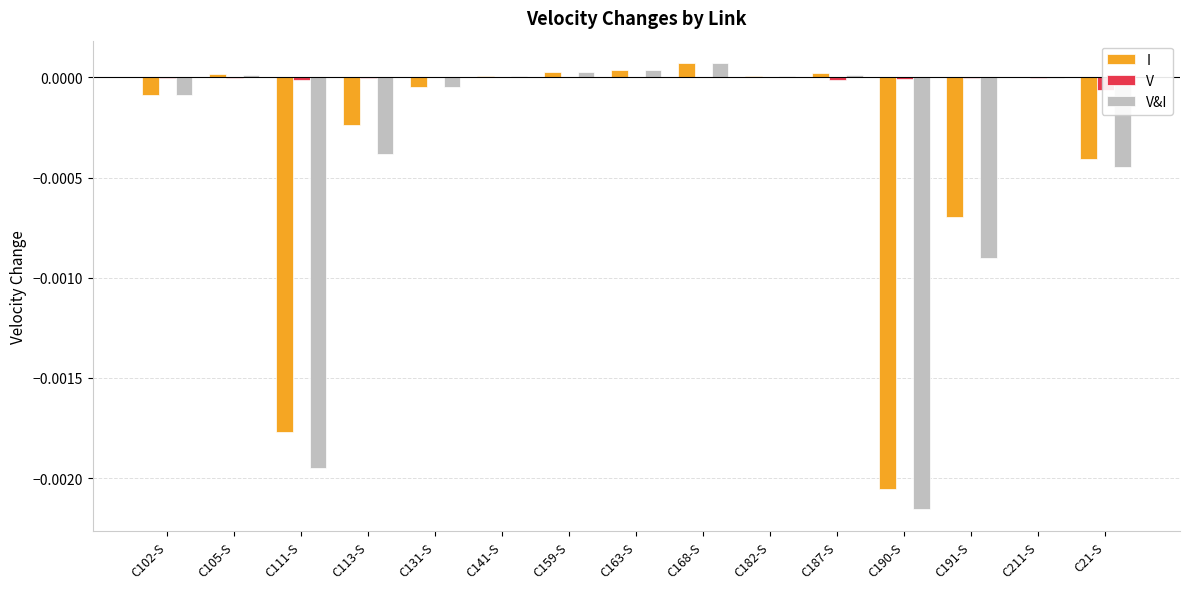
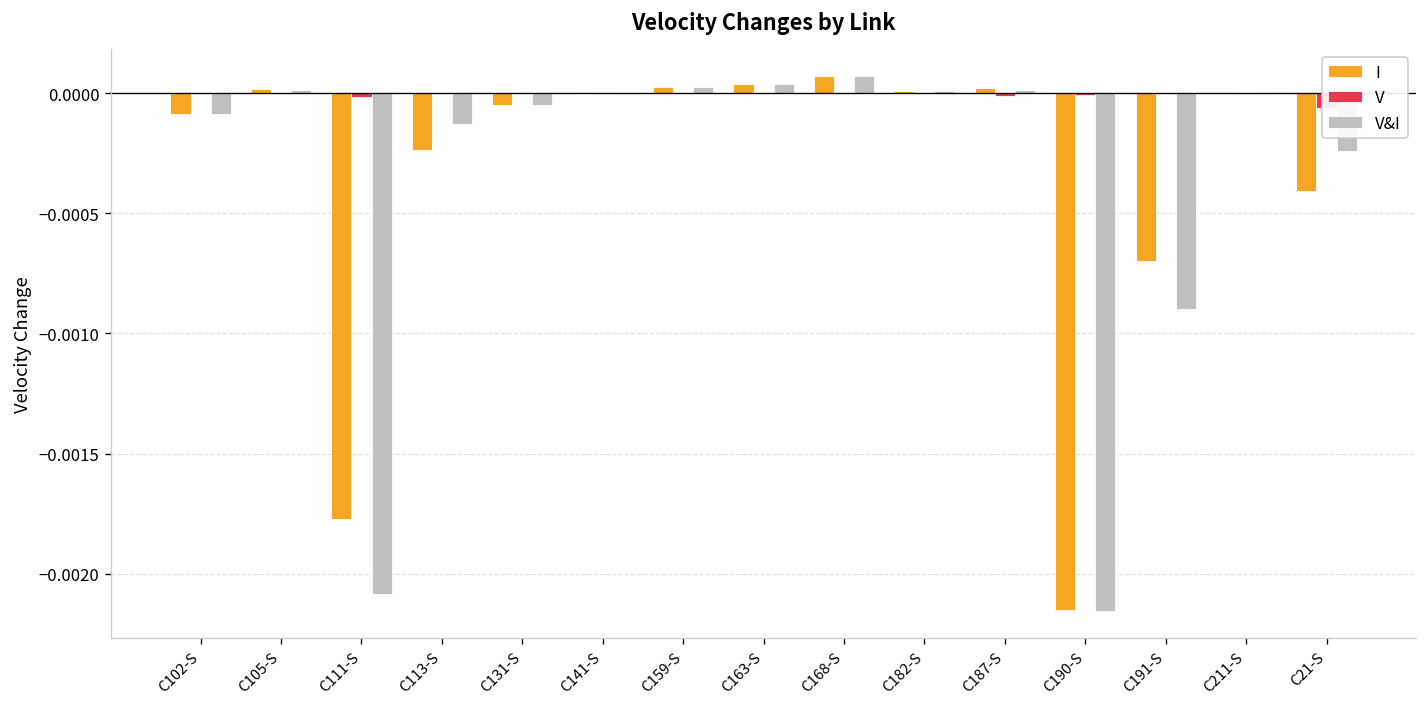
V&I, C111-S: -0.00195 -> -0.00209
V&I, C113-S: -0.00038 -> -0.00013
I, C190-S: -0.00205 -> -0.00215
V&I, C21-S: -0.00044 -> -0.00024
